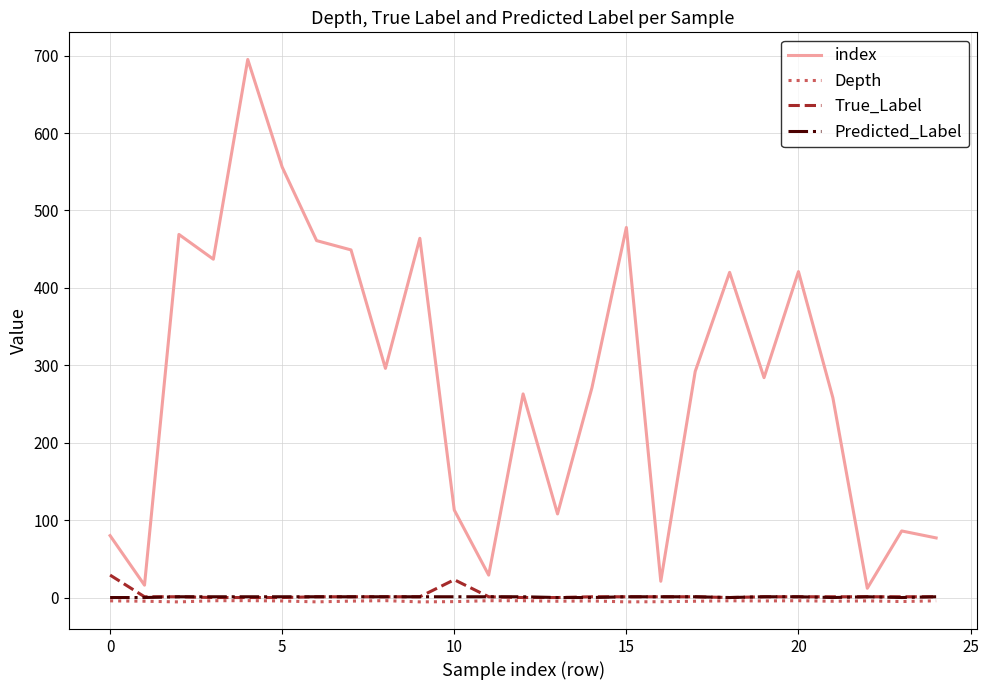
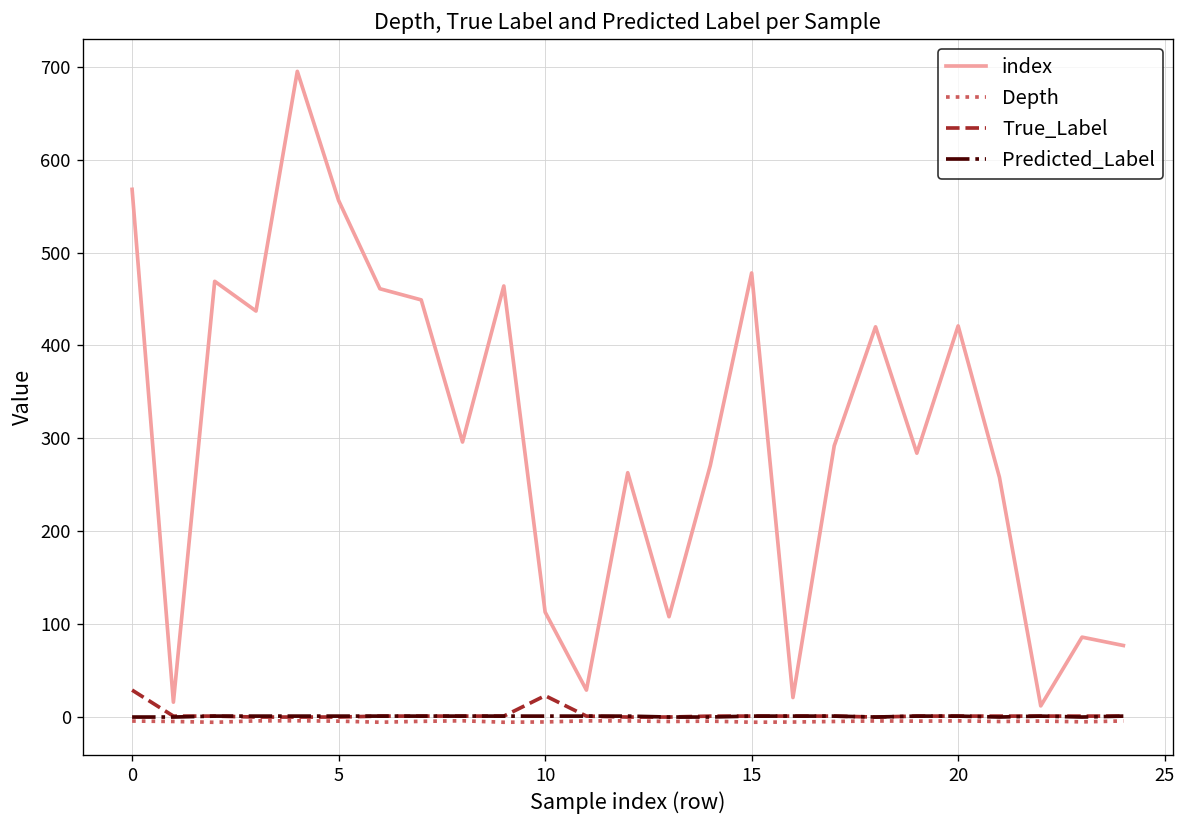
index, 0: 80 -> 570
